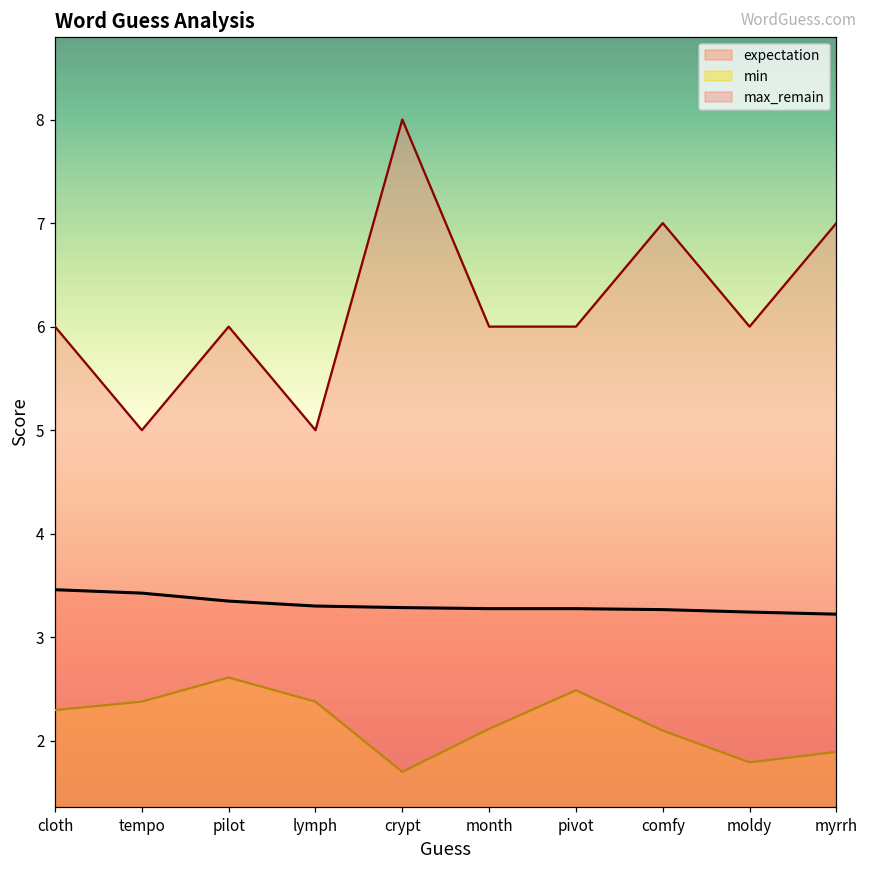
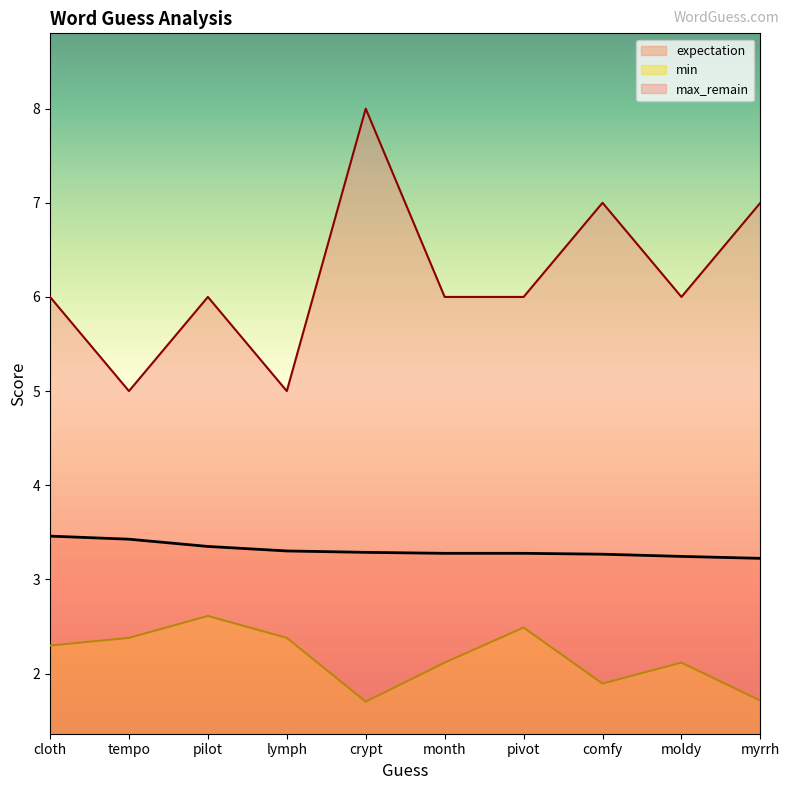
min, comfy: 2.1 -> 1.9
min, moldy: 1.8 -> 2.1
min, myrrh: 1.9 -> 1.7
